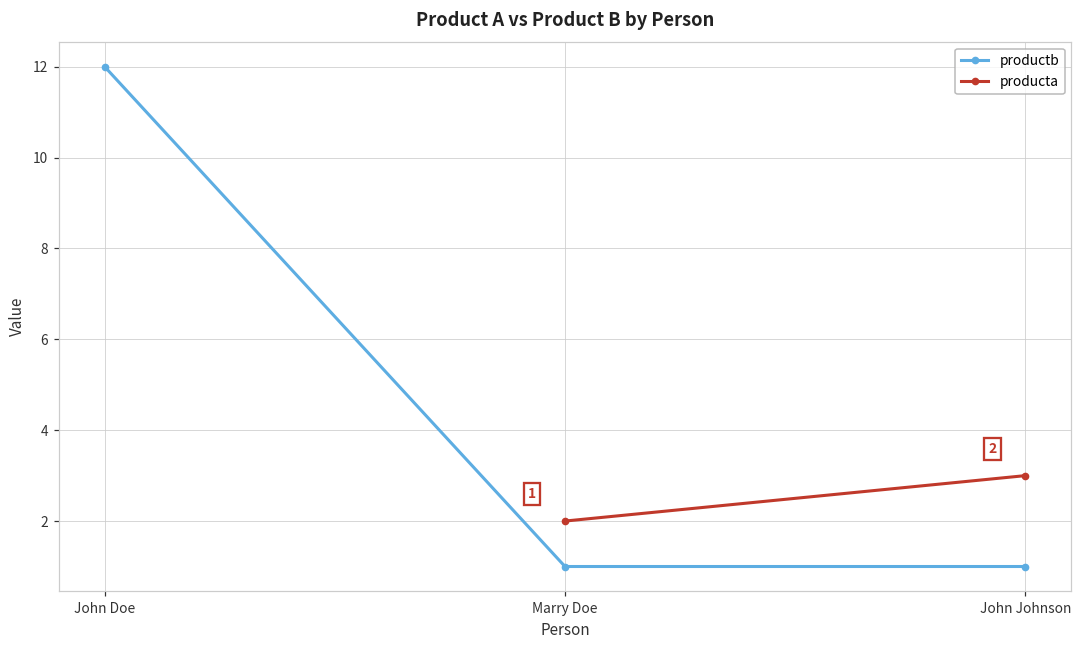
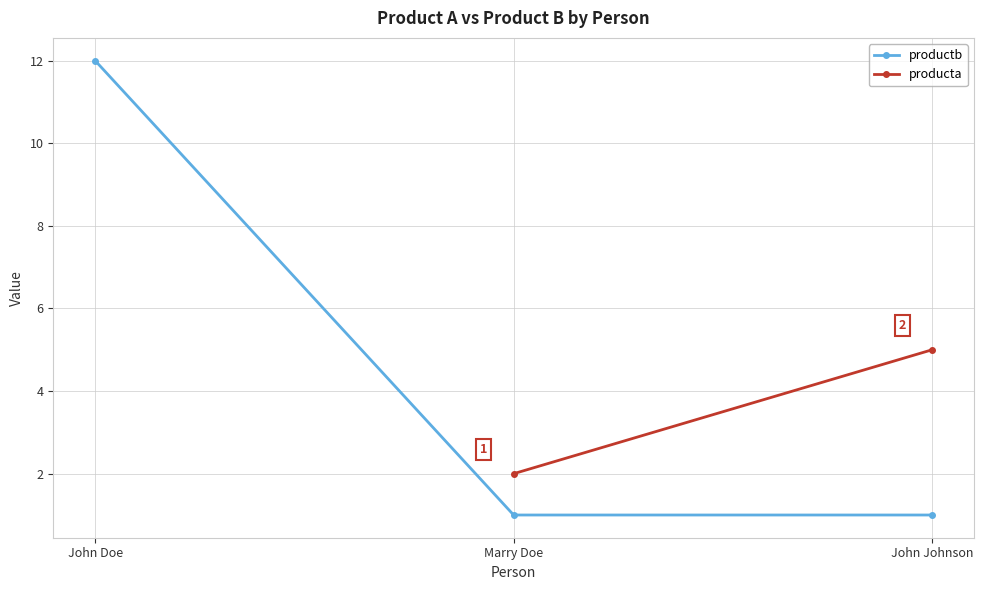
producta, John Johnson: 3 -> 5
